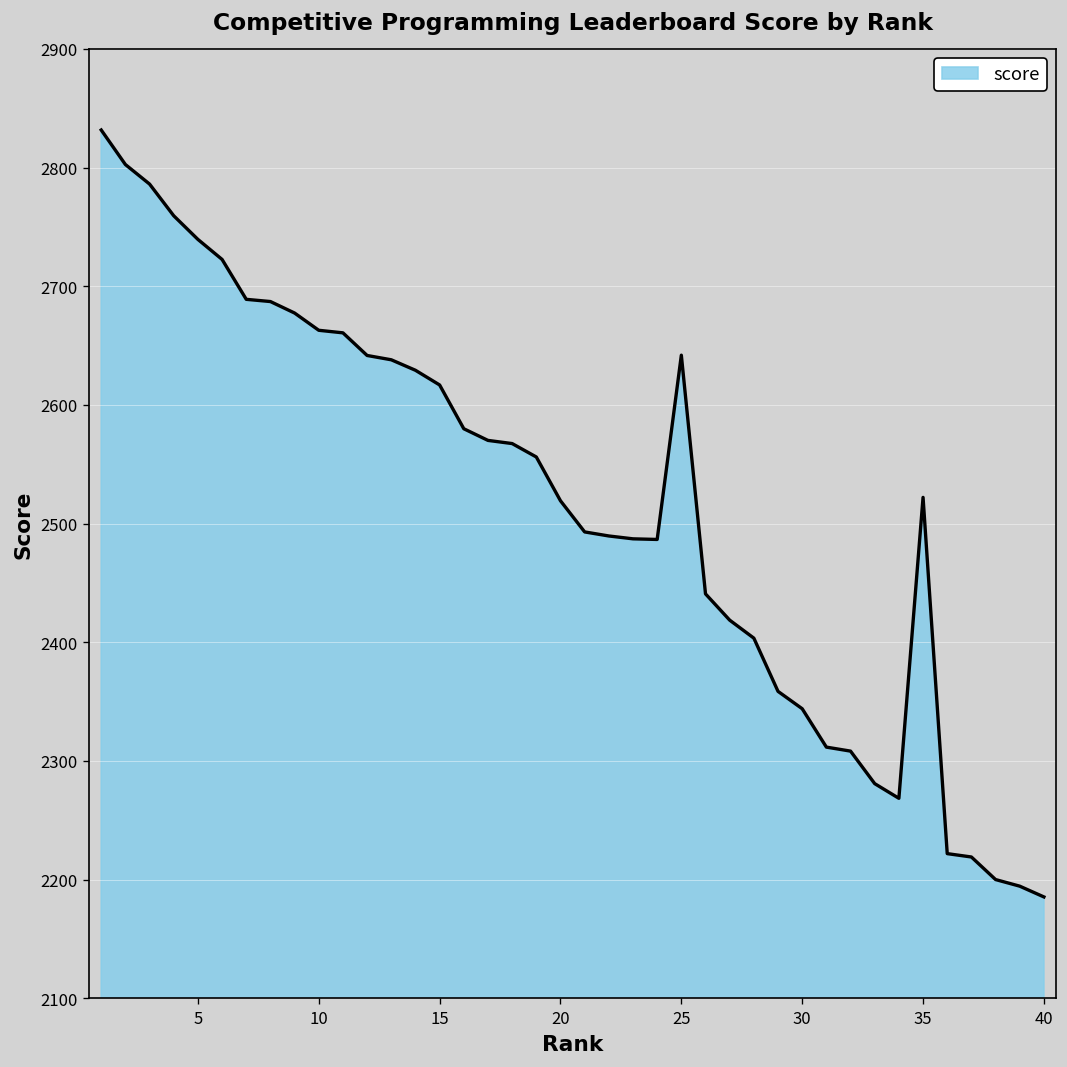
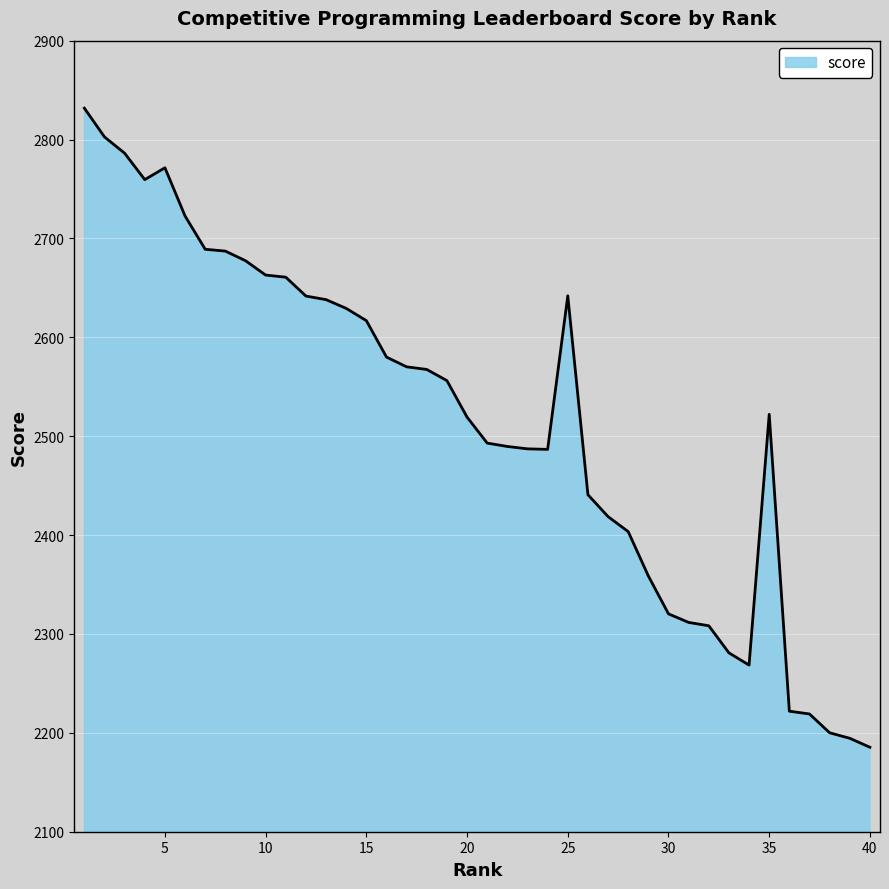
5: 2740 -> 2770
30: 2340 -> 2320
